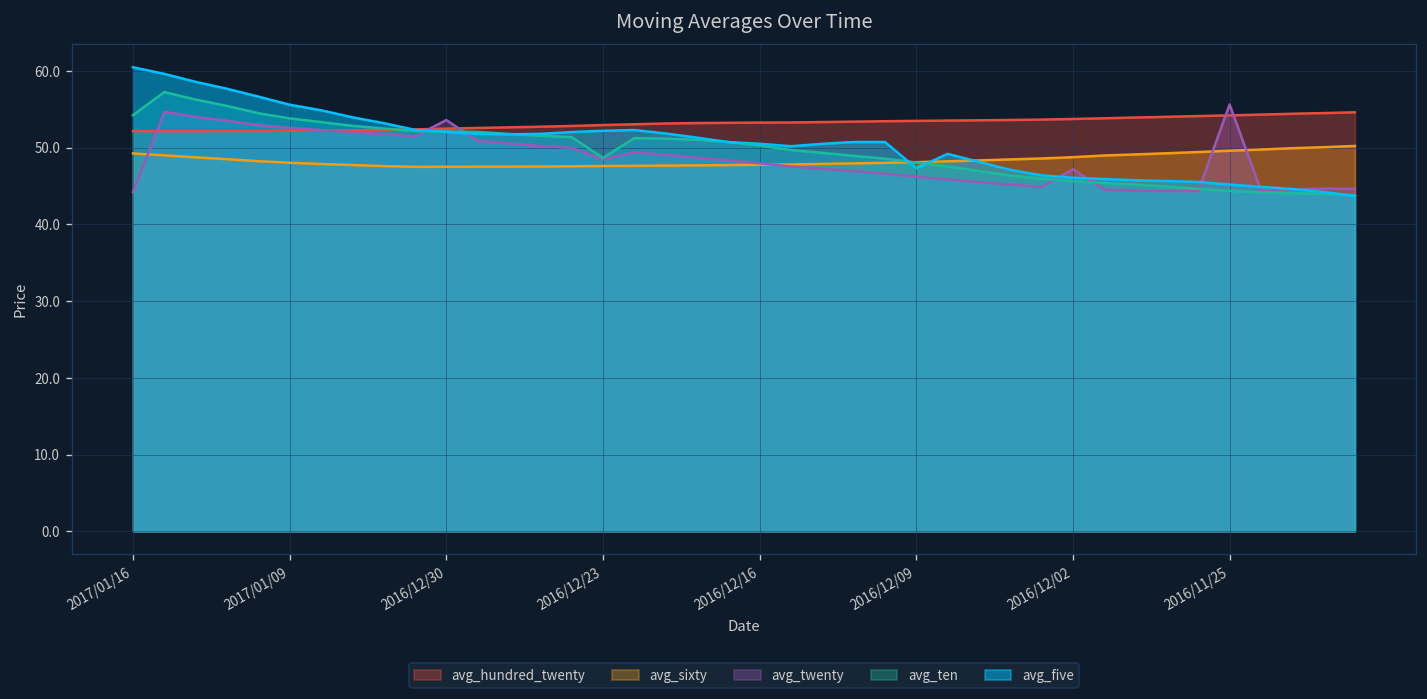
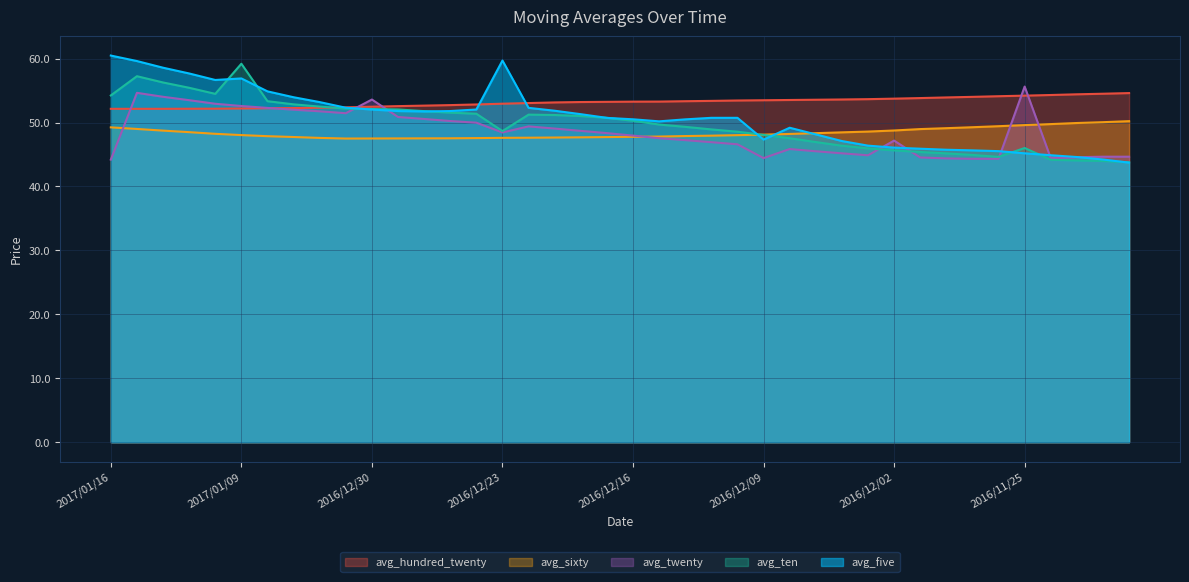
avg_ten, 2017/01/09: 54 -> 59
avg_five, 2017/01/09: 56 -> 57
avg_five, 2016/12/23: 52 -> 60
avg_twenty, 2016/12/09: 46 -> 44
avg_ten, 2016/11/25: 44 -> 46
